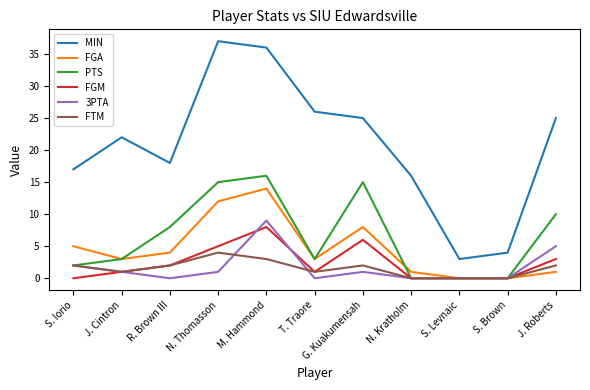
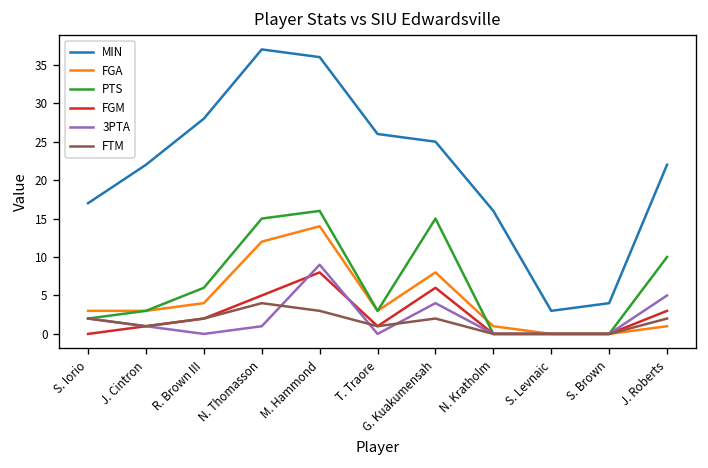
FGA, S. Iorio: 5 -> 3
MIN, R. Brown III: 18 -> 28
PTS, R. Brown III: 8 -> 6
3PTA, G. Kuakumensah: 1 -> 4
MIN, J. Roberts: 25 -> 22
